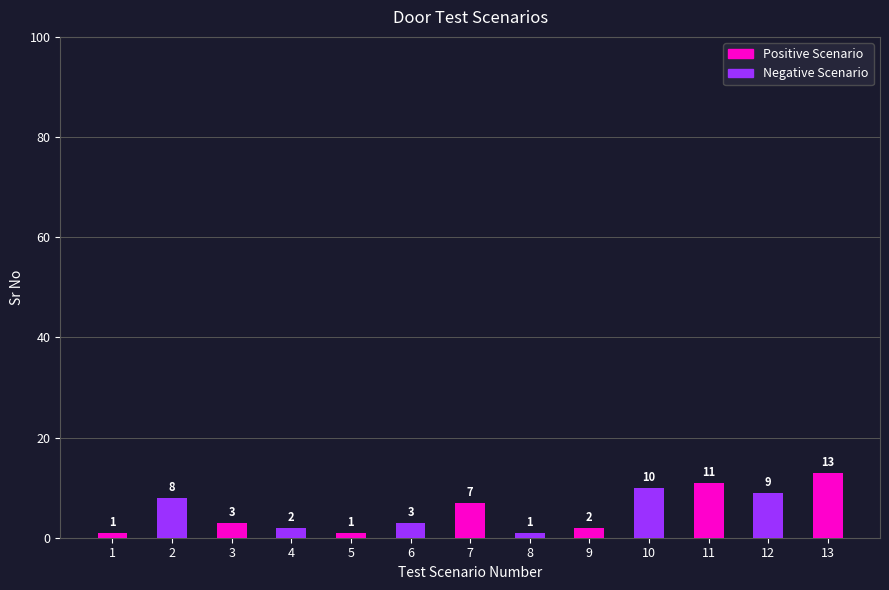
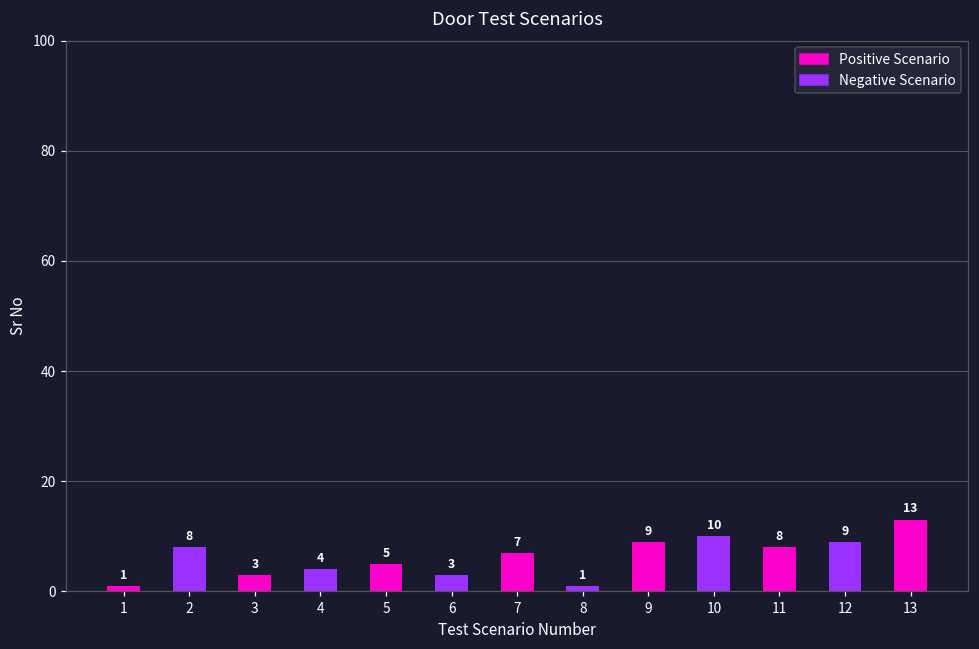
4: 2 -> 4
5: 1 -> 5
9: 2 -> 9
11: 11 -> 8
